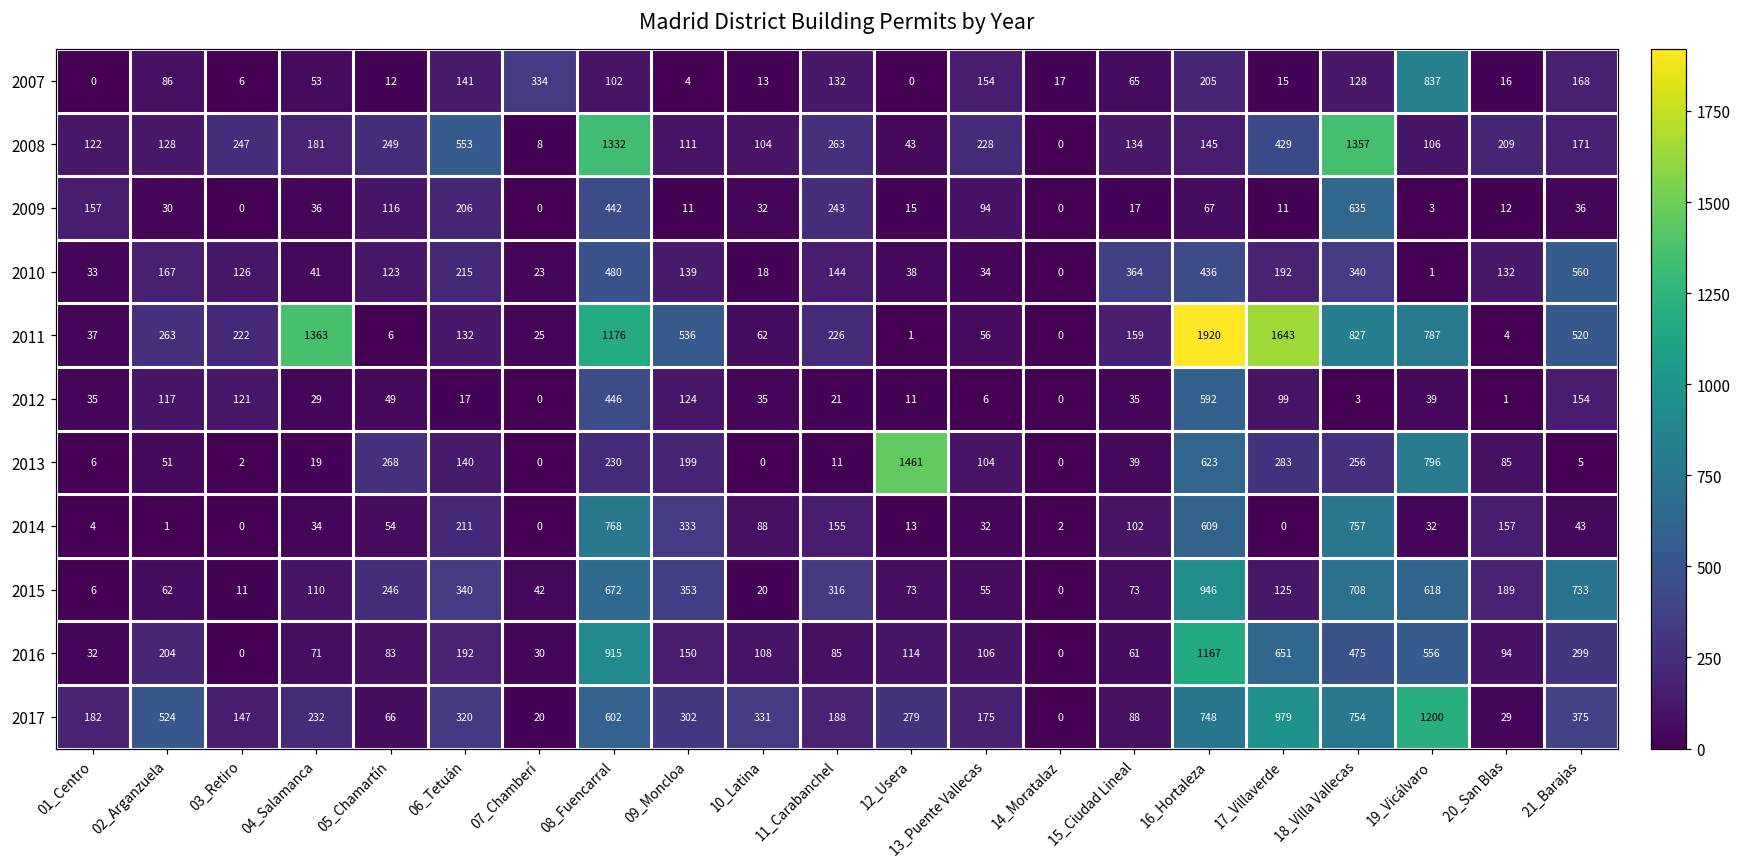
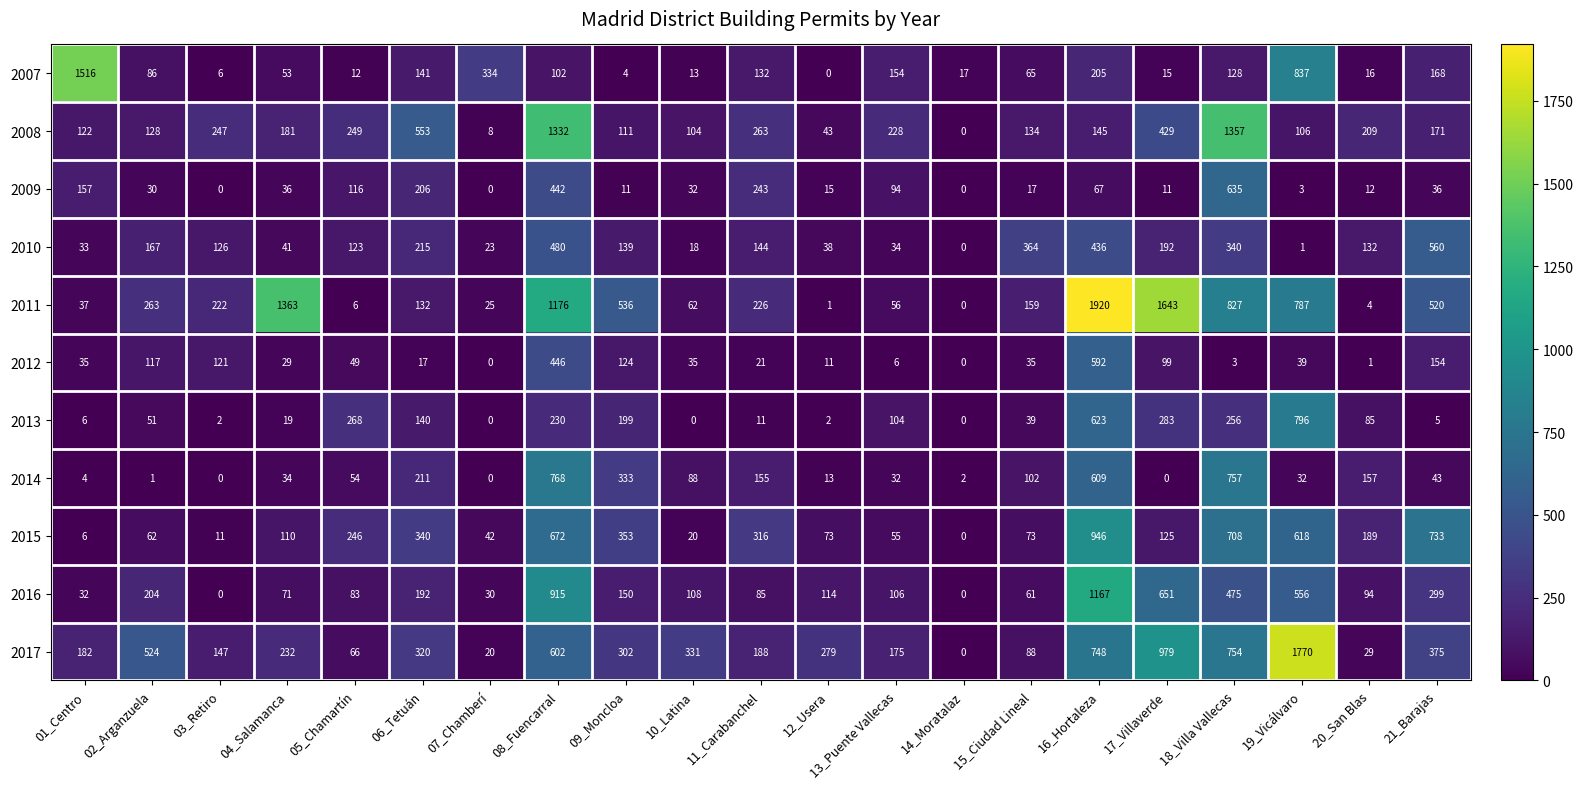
2007, 01_Centro: 0 -> 1516
2013, 12_Usera: 1461 -> 2
2017, 19_Vicálvaro: 1200 -> 1770
